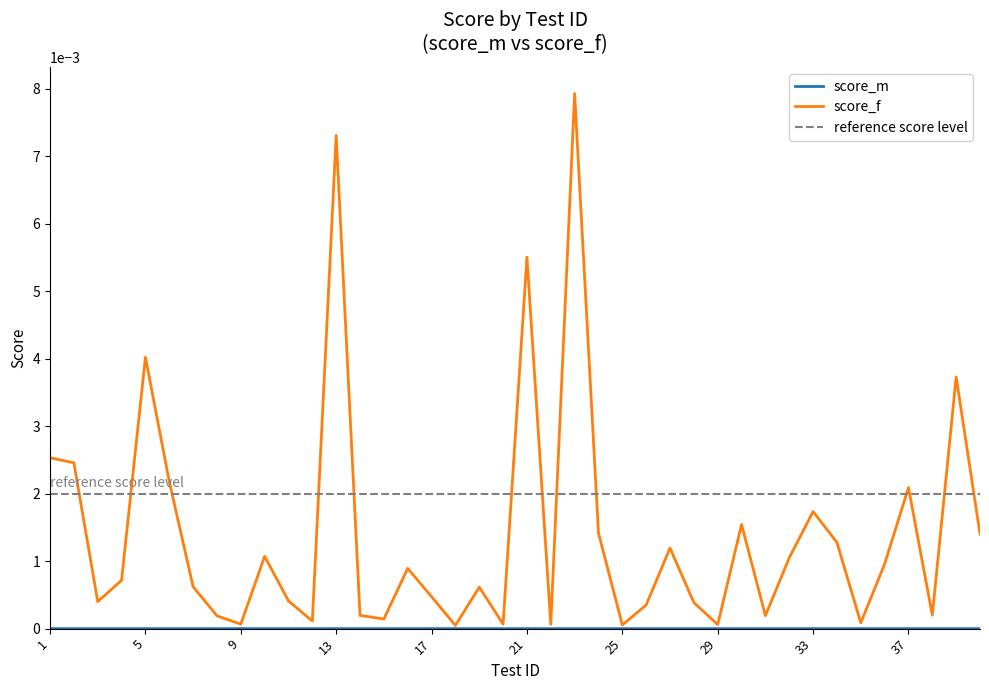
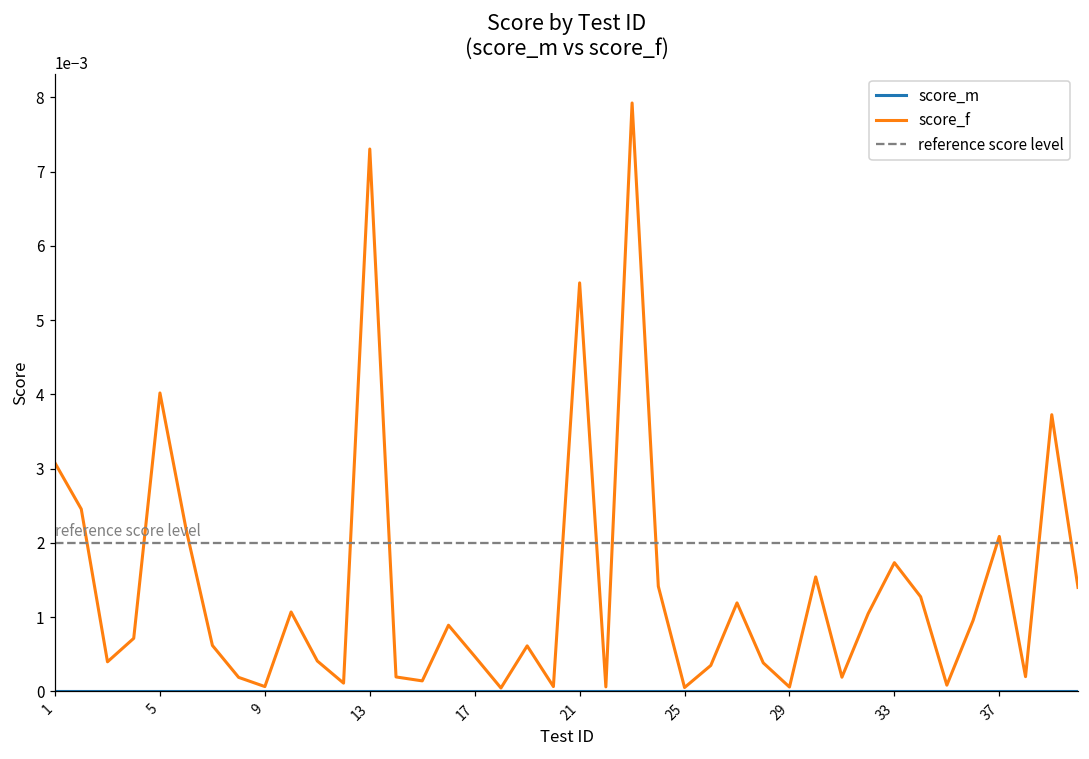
score_f, 1: 0.0025 -> 0.0031
